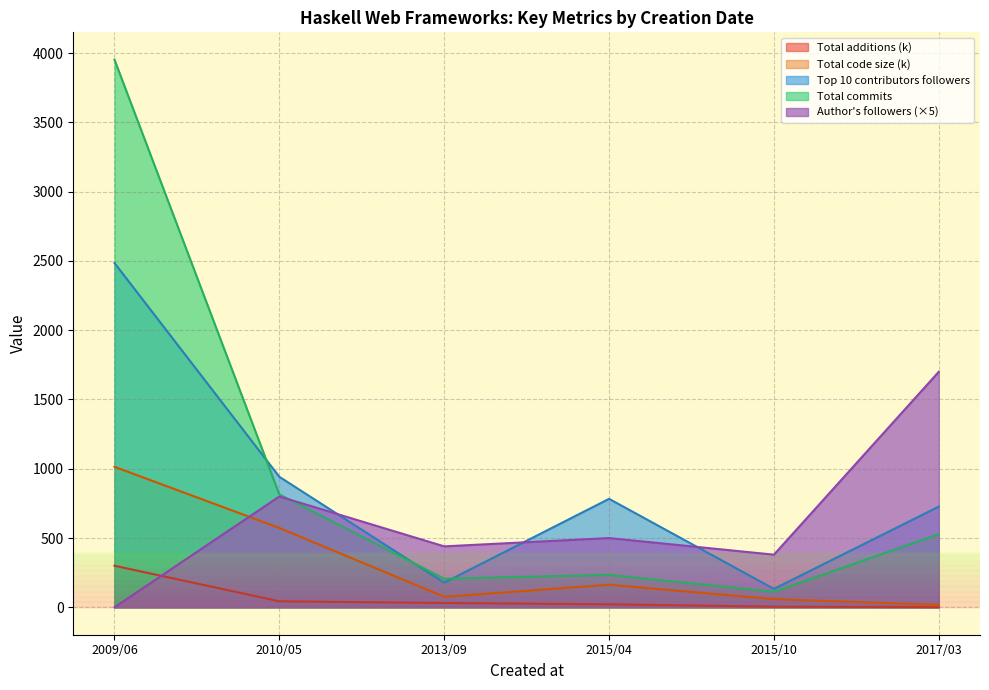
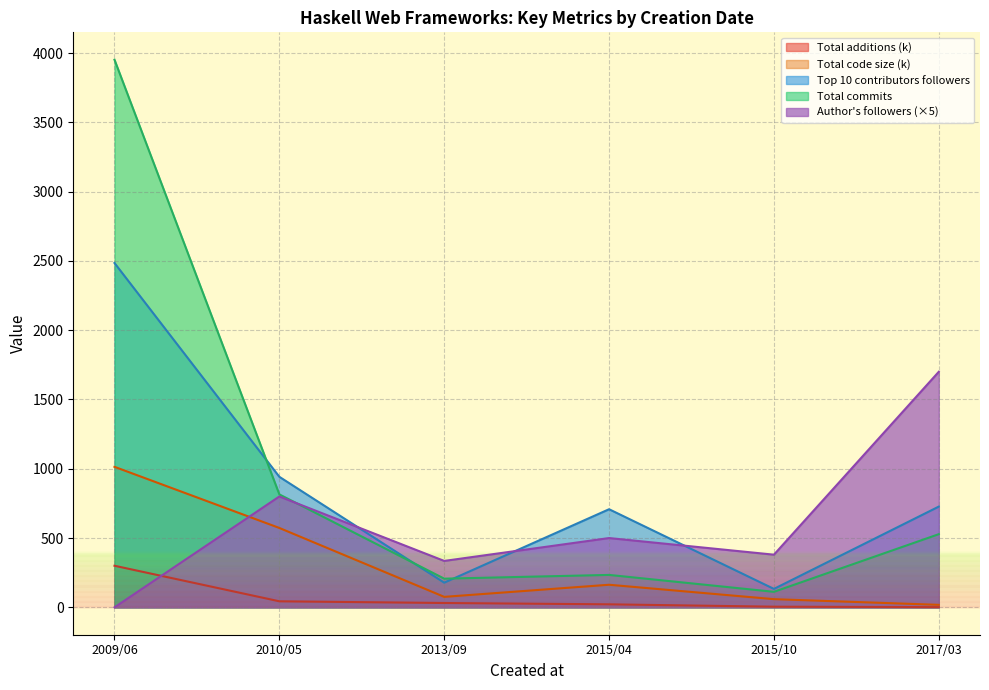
Author's followers (×5), 2013/09: 440 -> 340
Top 10 contributors followers, 2015/04: 780 -> 710
